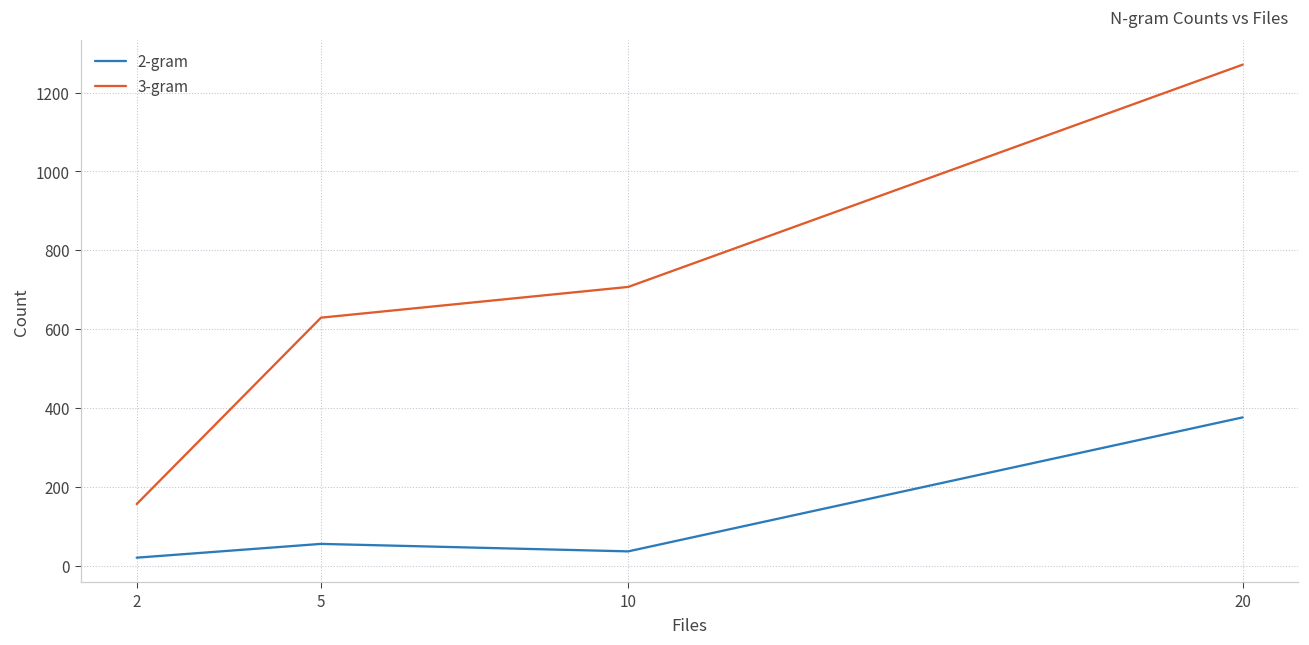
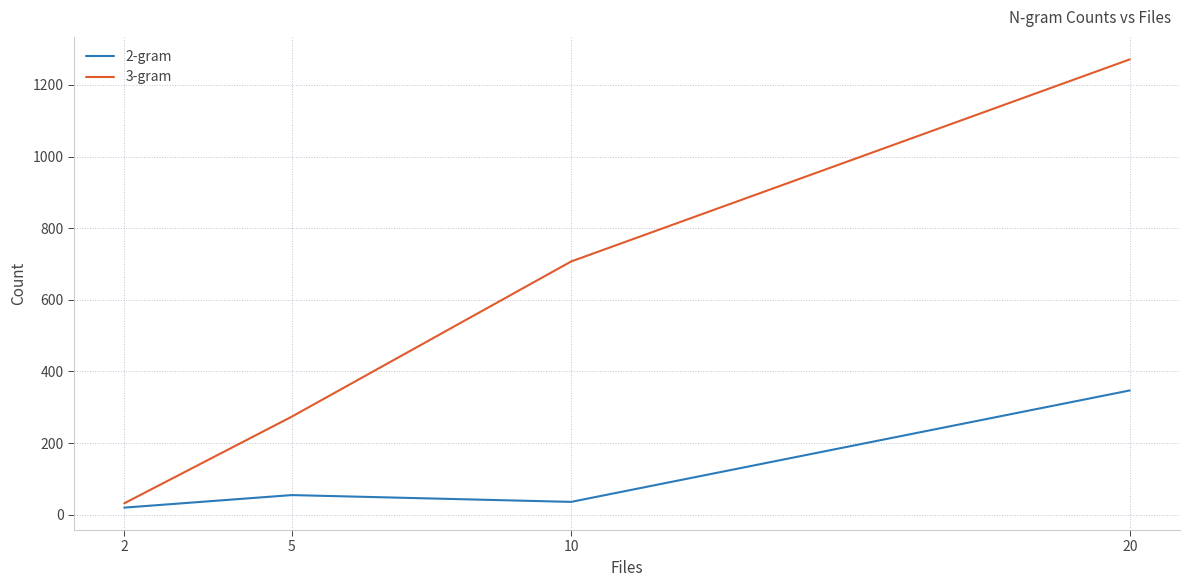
3-gram, 2: 160 -> 30
3-gram, 5: 630 -> 270
2-gram, 20: 380 -> 350
